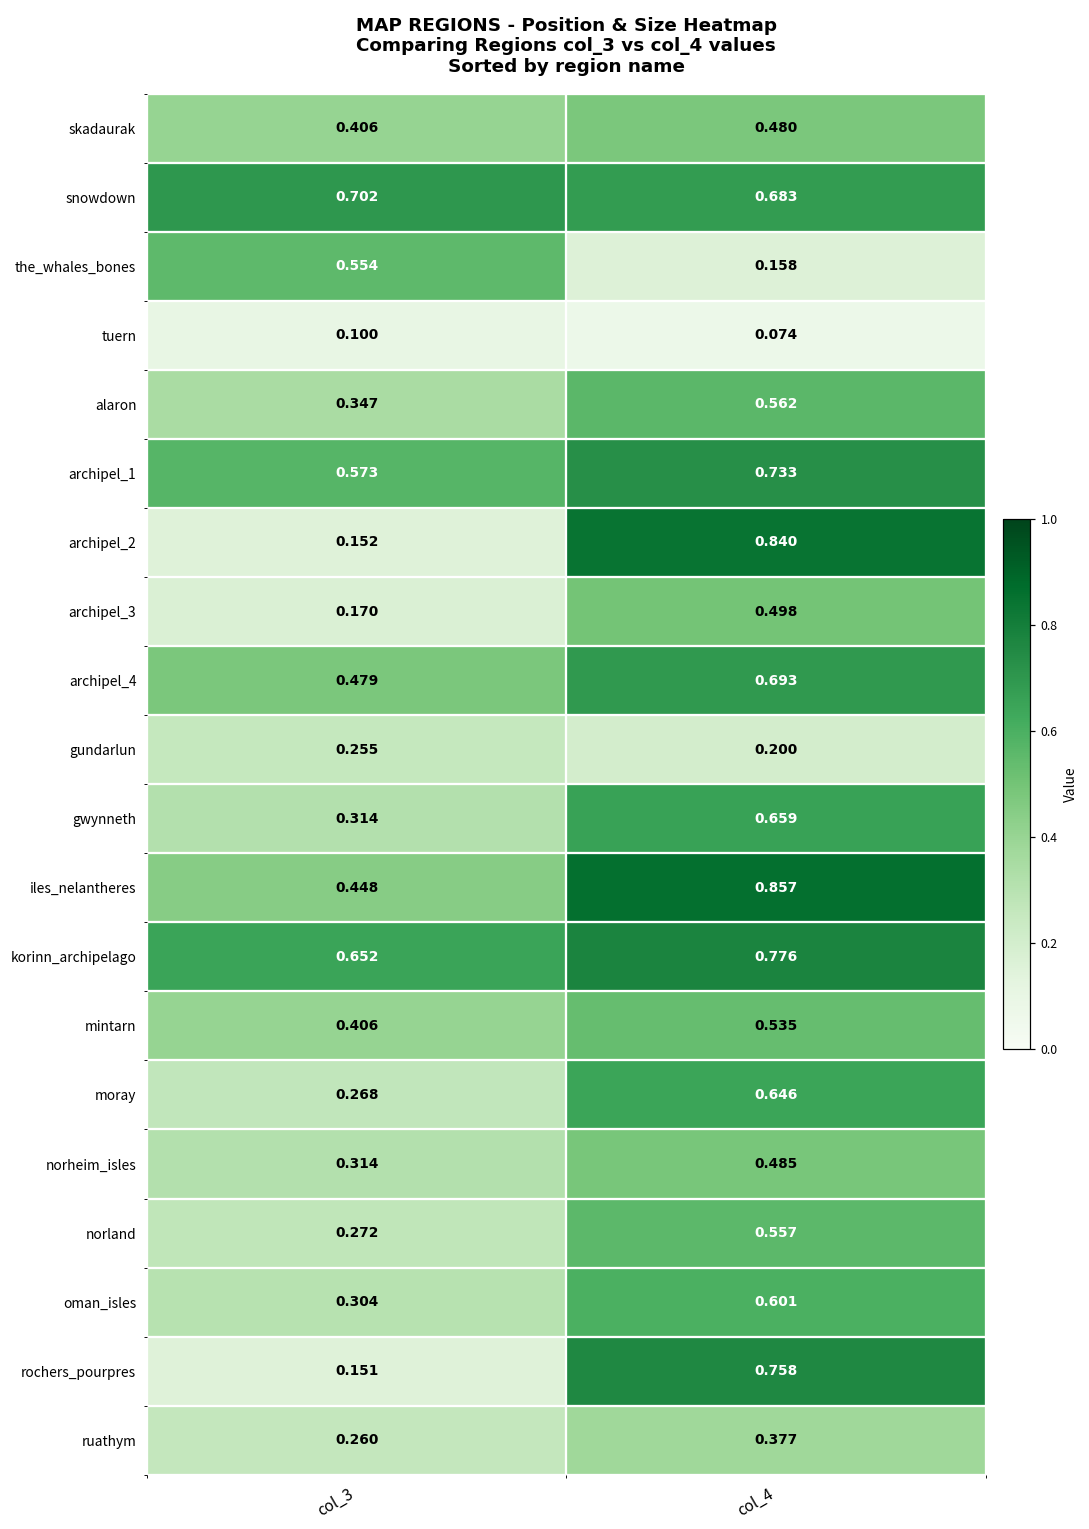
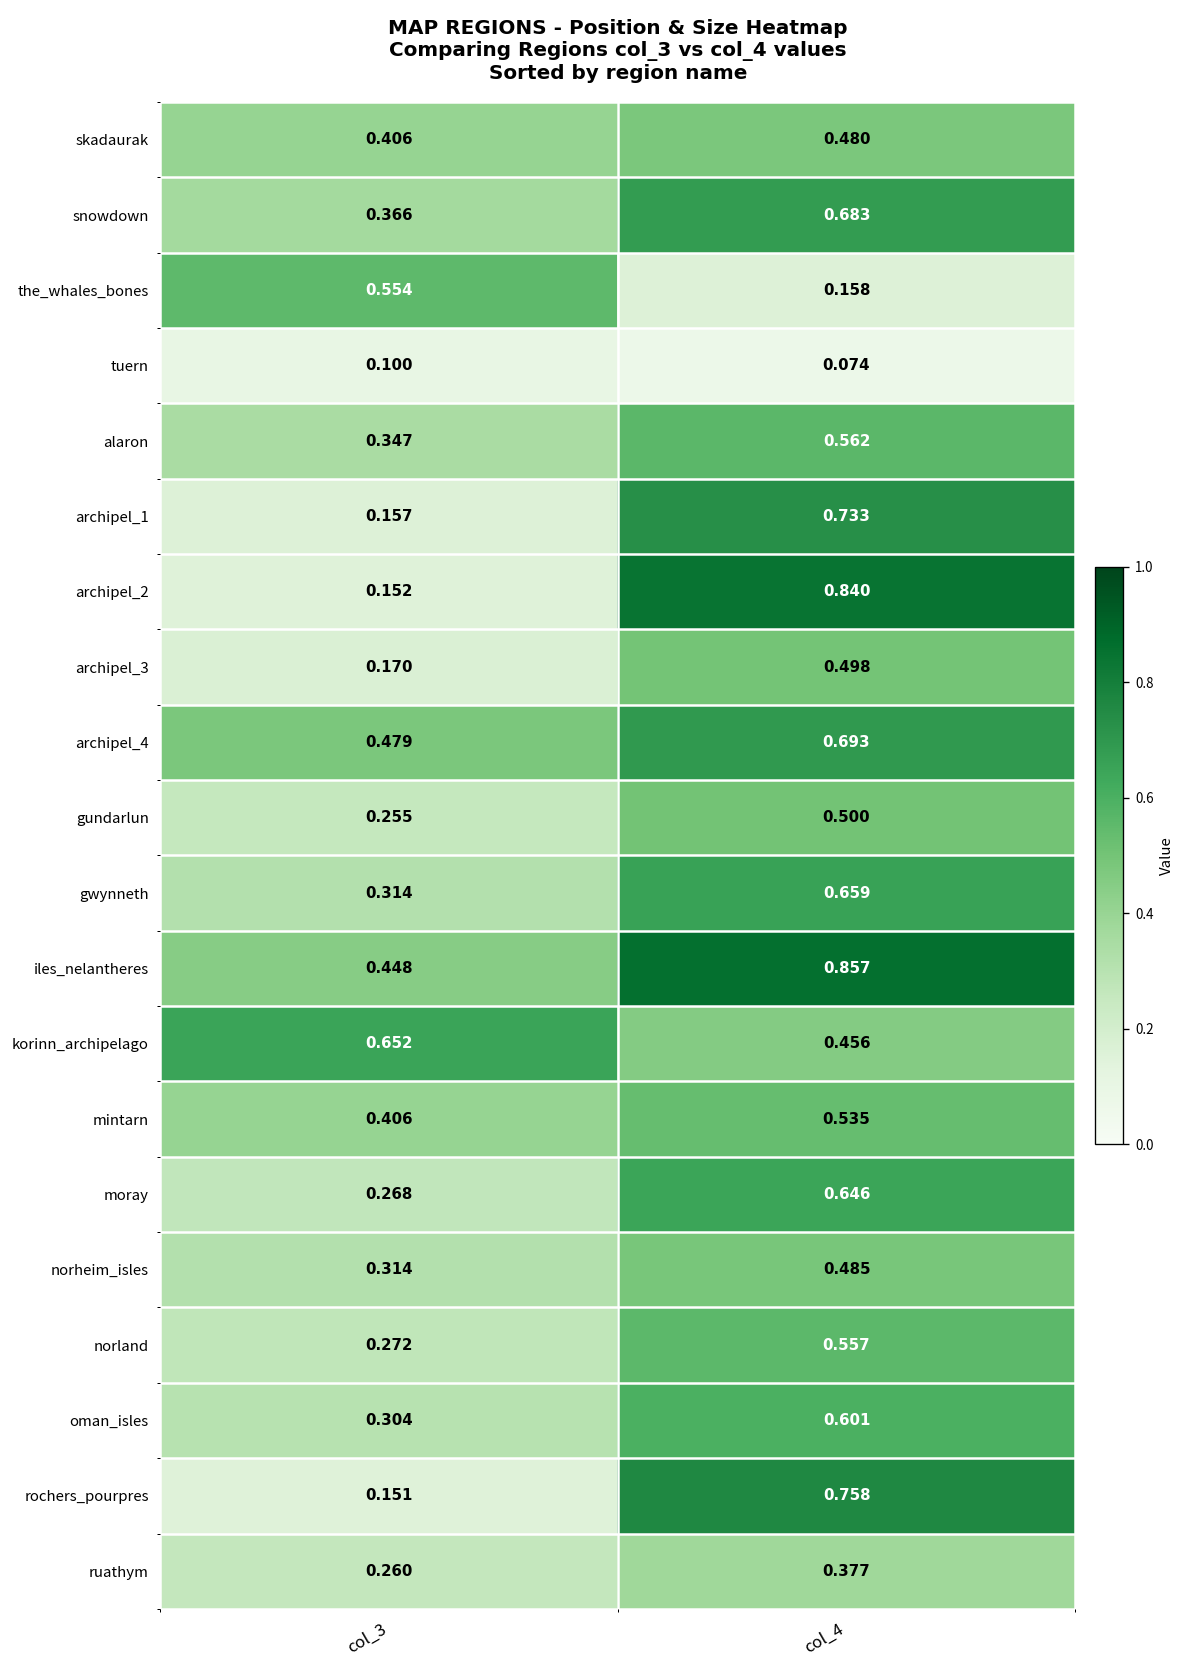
snowdown, col_3: 0.702 -> 0.366
archipel_1, col_3: 0.573 -> 0.157
gundarlun, col_4: 0.200 -> 0.500
korinn_archipelago, col_4: 0.776 -> 0.456
